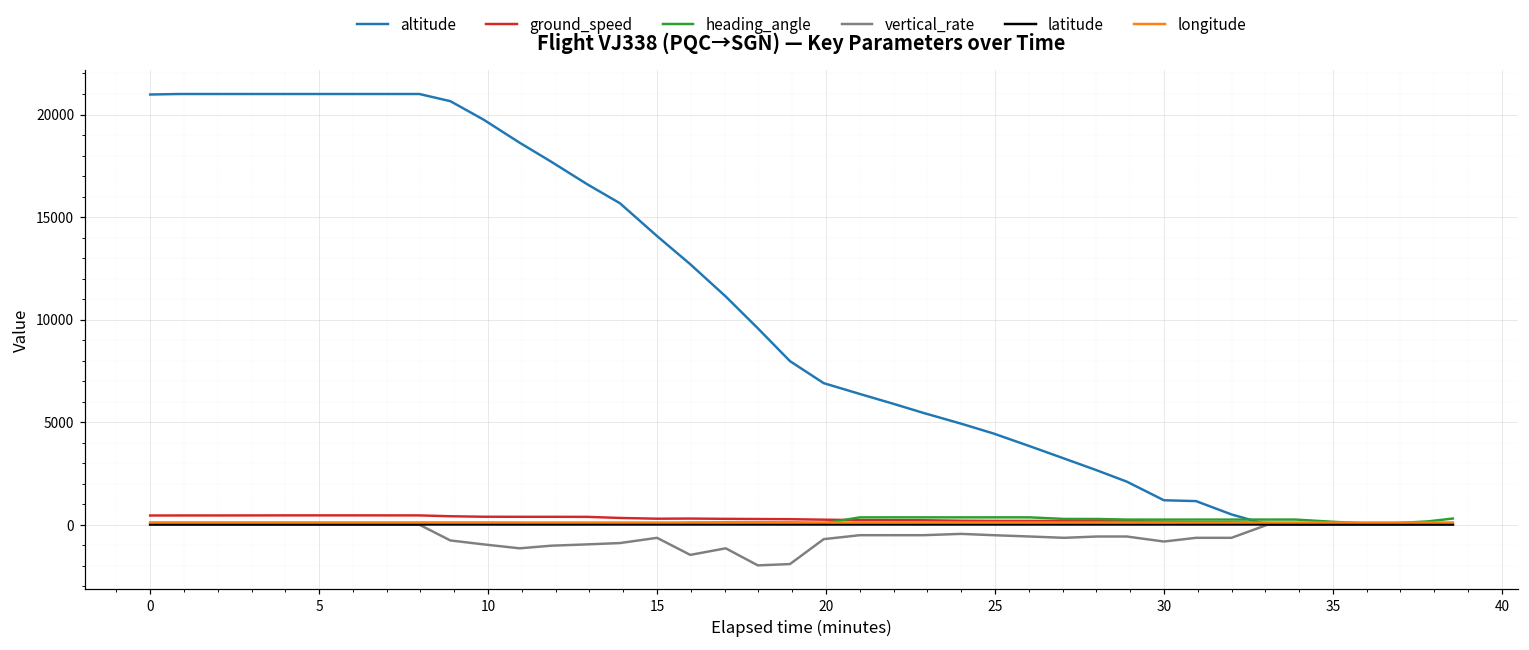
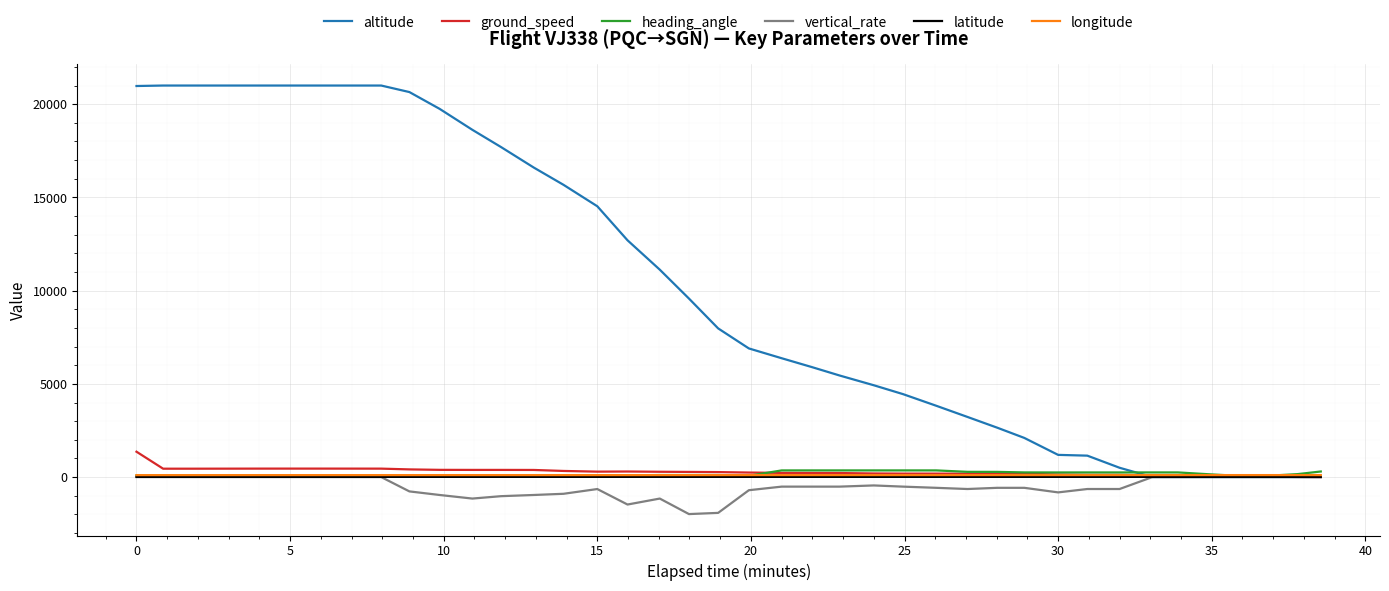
ground_speed, 0: 400 -> 1400
altitude, 15: 14100 -> 14500
